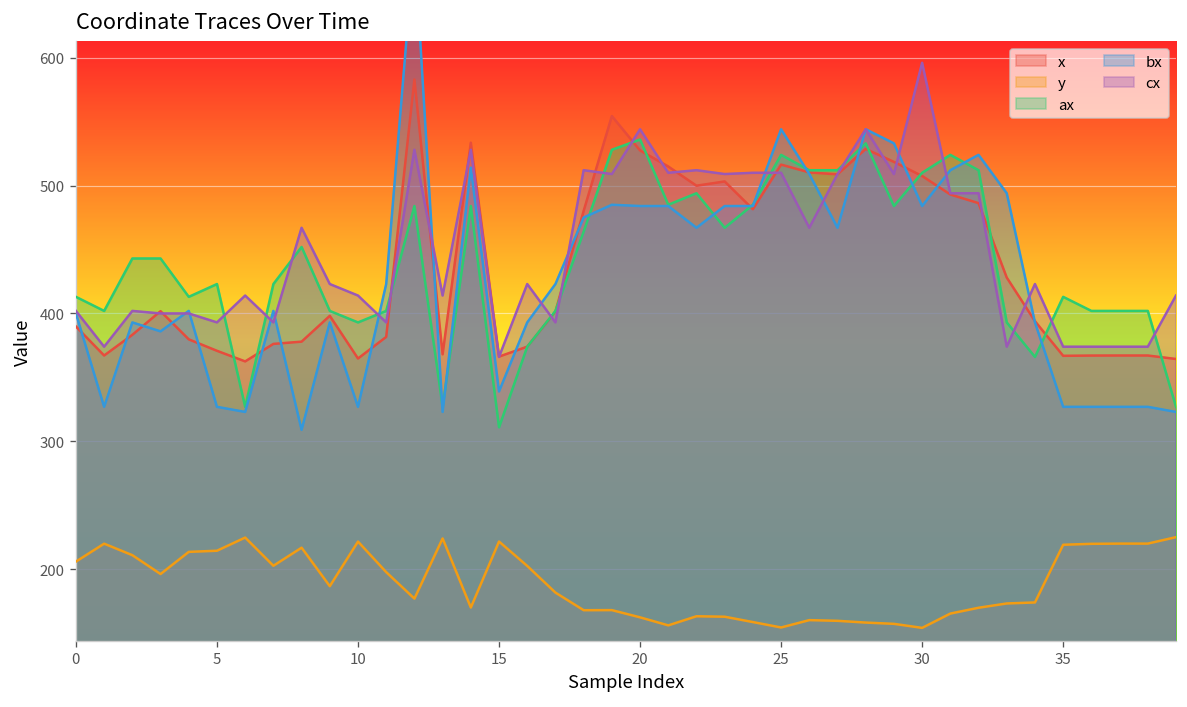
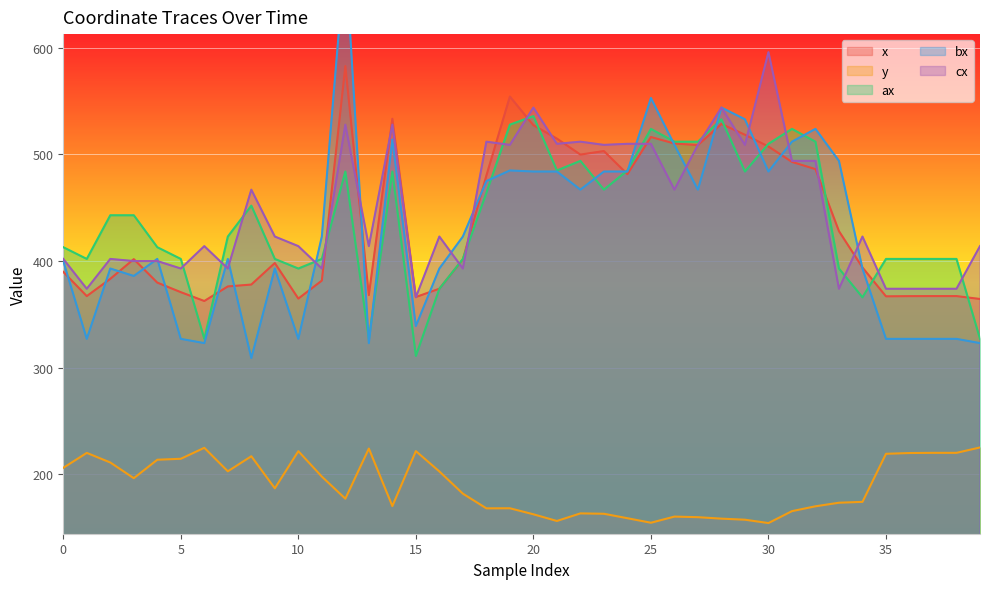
ax, 5: 423 -> 402
bx, 25: 544 -> 553
ax, 35: 413 -> 402
